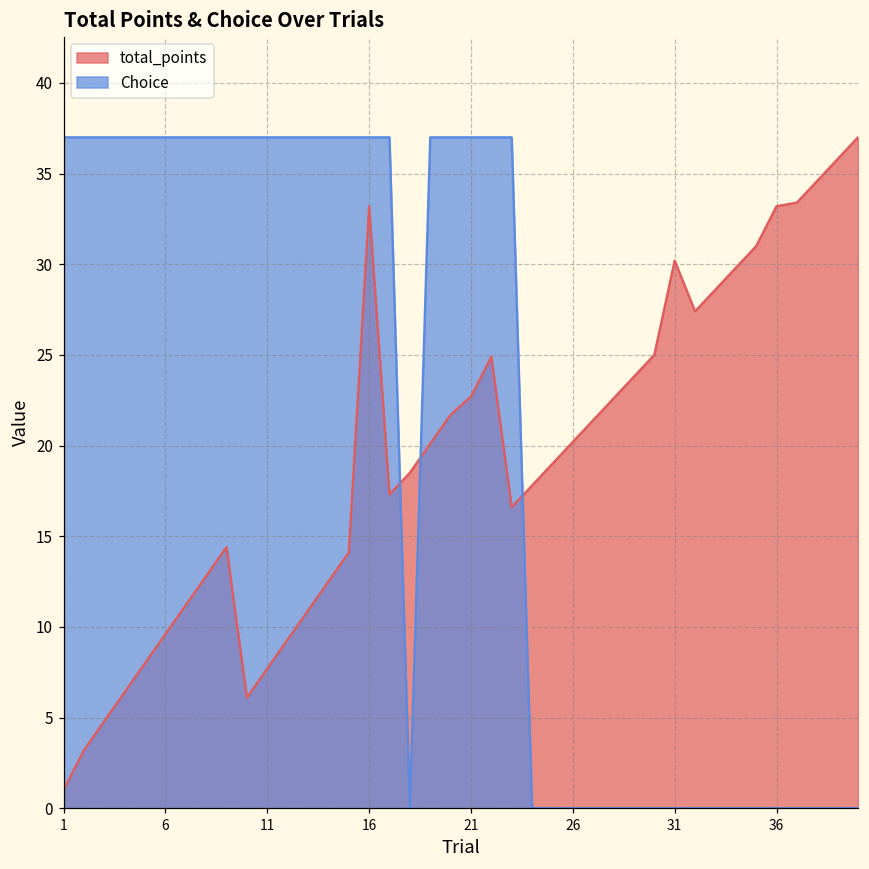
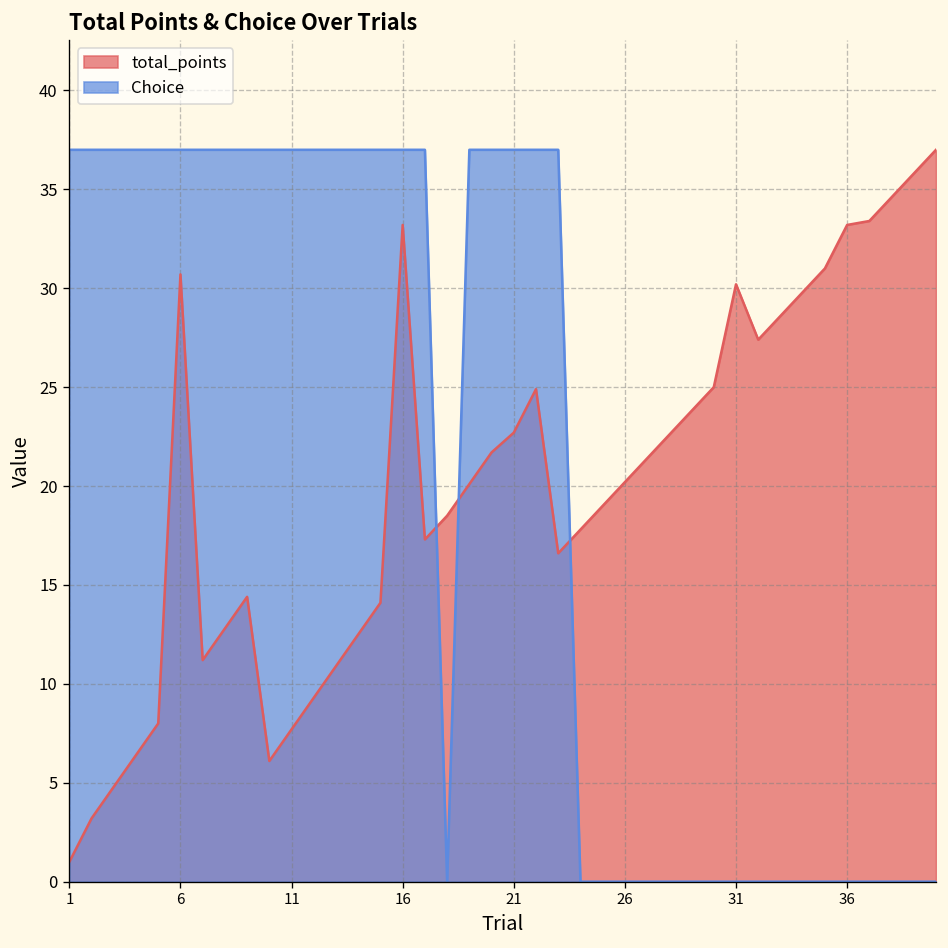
total_points, 6: 9.6 -> 30.7
